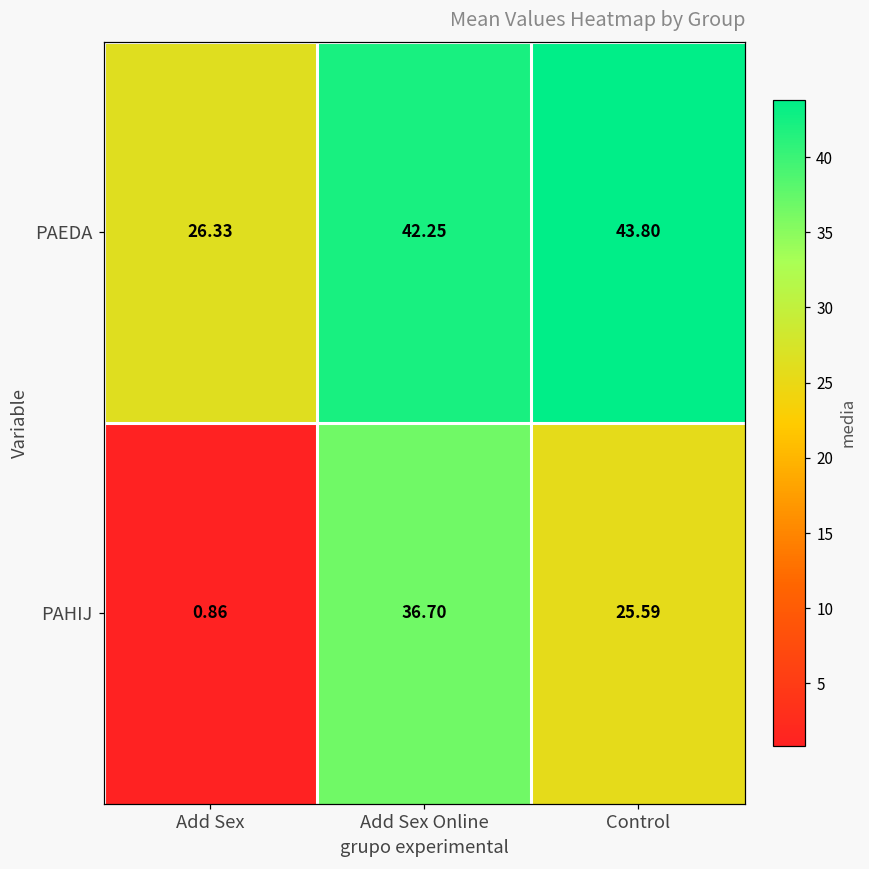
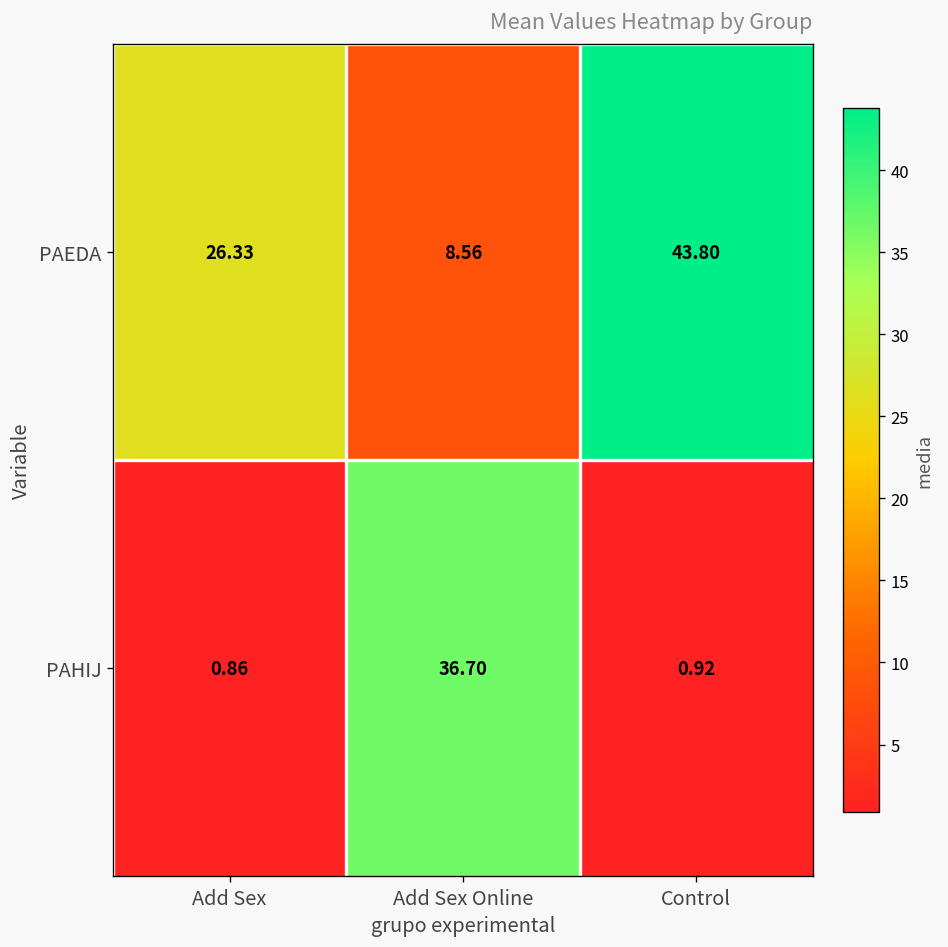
PAEDA, Add Sex Online: 42.25 -> 8.56
PAHIJ, Control: 25.59 -> 0.92
